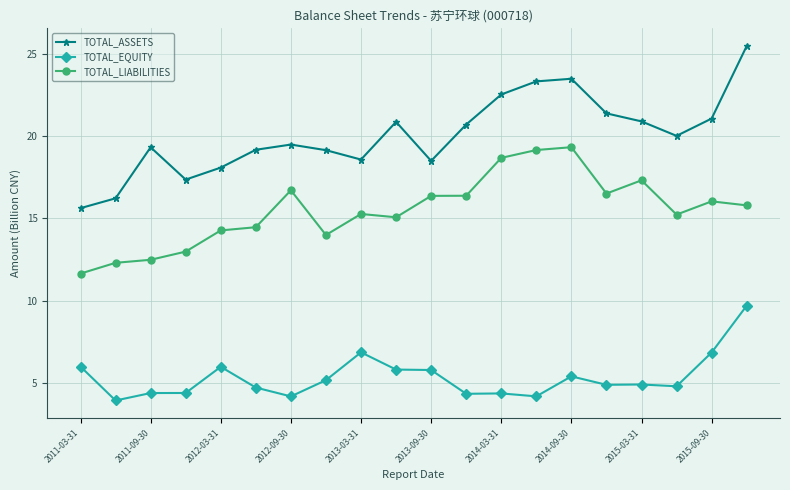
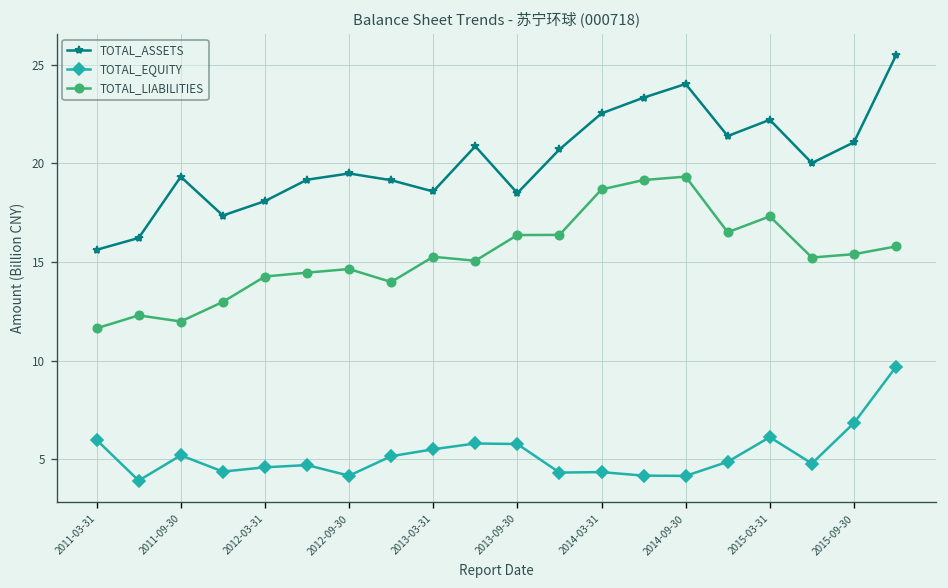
TOTAL_EQUITY, 2011-09-30: 4.4 -> 5.2
TOTAL_LIABILITIES, 2011-09-30: 12.5 -> 12.0
TOTAL_EQUITY, 2012-03-31: 6.0 -> 4.6
TOTAL_LIABILITIES, 2012-09-30: 16.7 -> 14.6
TOTAL_EQUITY, 2013-03-31: 6.8 -> 5.5
TOTAL_ASSETS, 2014-09-30: 23.5 -> 24.0
TOTAL_EQUITY, 2014-09-30: 5.4 -> 4.2
TOTAL_ASSETS, 2015-03-31: 20.9 -> 22.2
TOTAL_EQUITY, 2015-03-31: 4.9 -> 6.1
TOTAL_LIABILITIES, 2015-09-30: 16.0 -> 15.4
